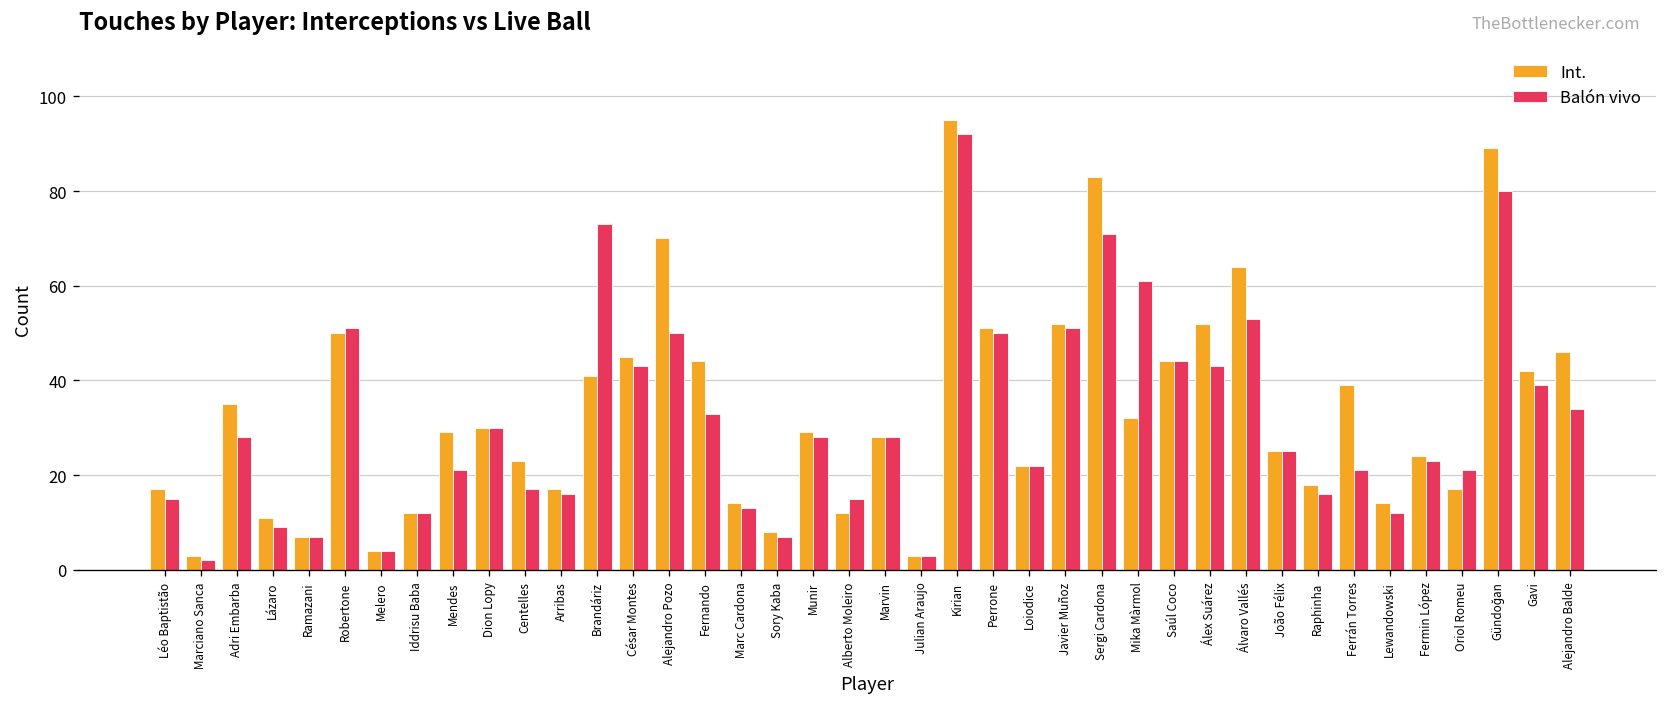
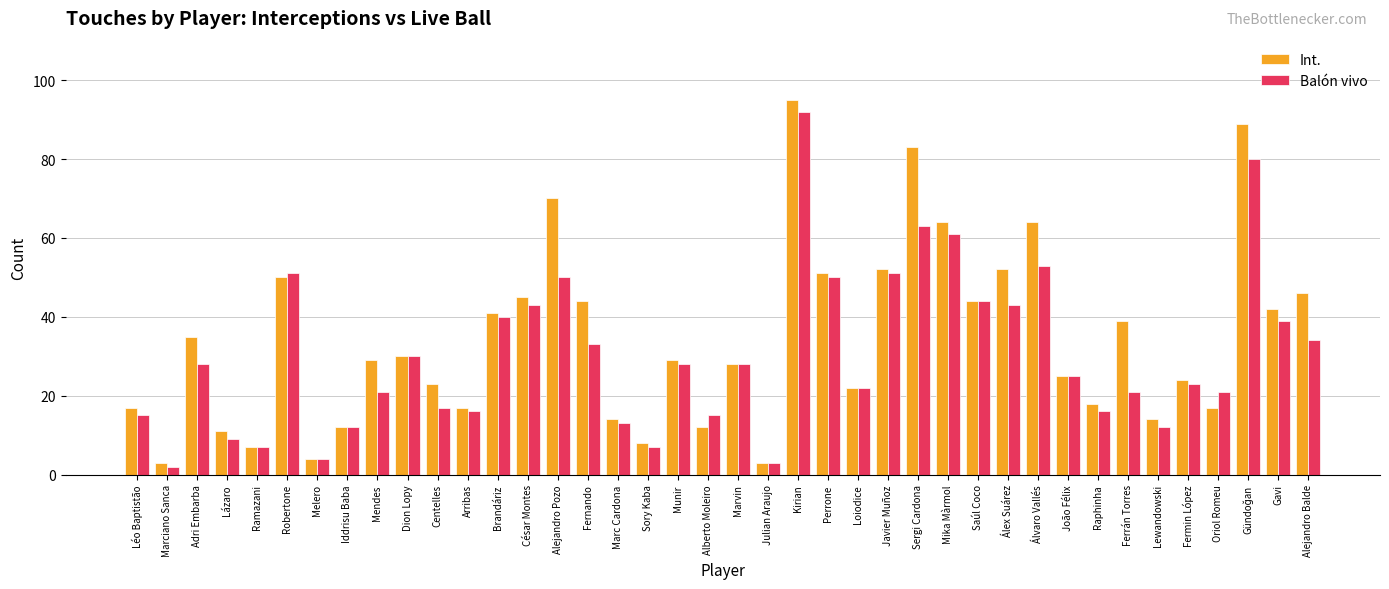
Balón vivo, Brandáriz: 73 -> 40
Balón vivo, Sergi Cardona: 71 -> 63
Int., Mika Màrmol: 32 -> 64
